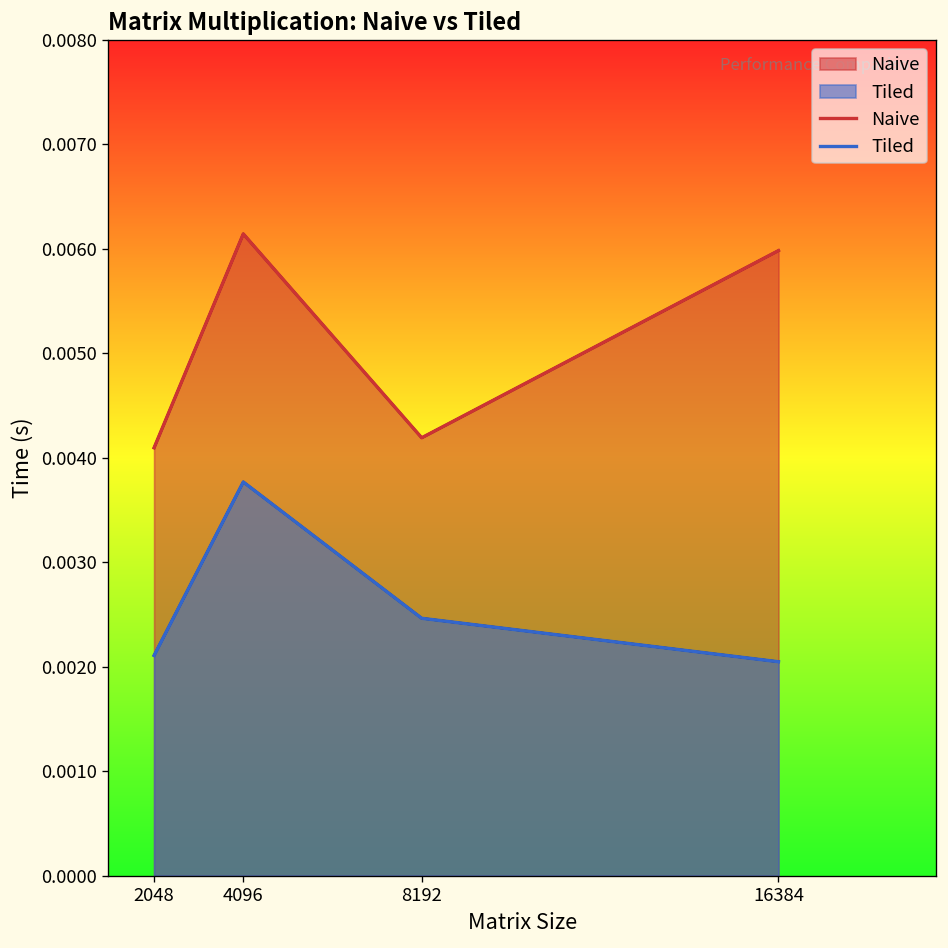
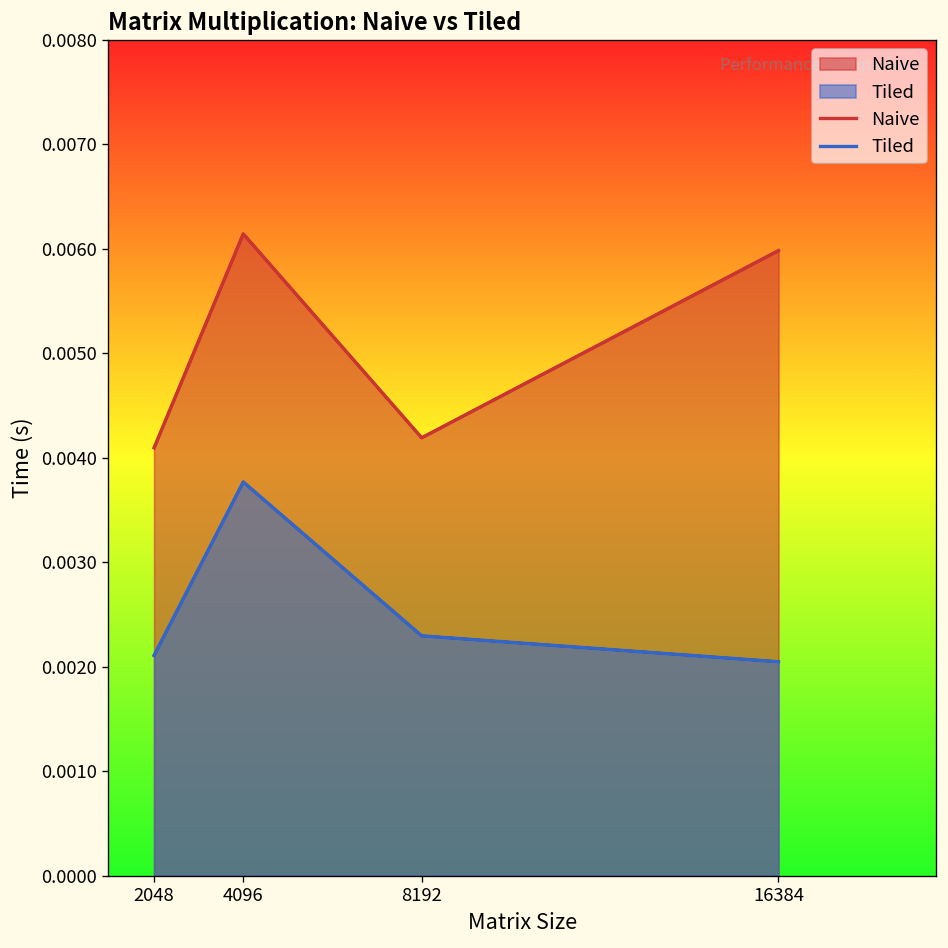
Tiled, 8192: 0.0025 -> 0.0023
